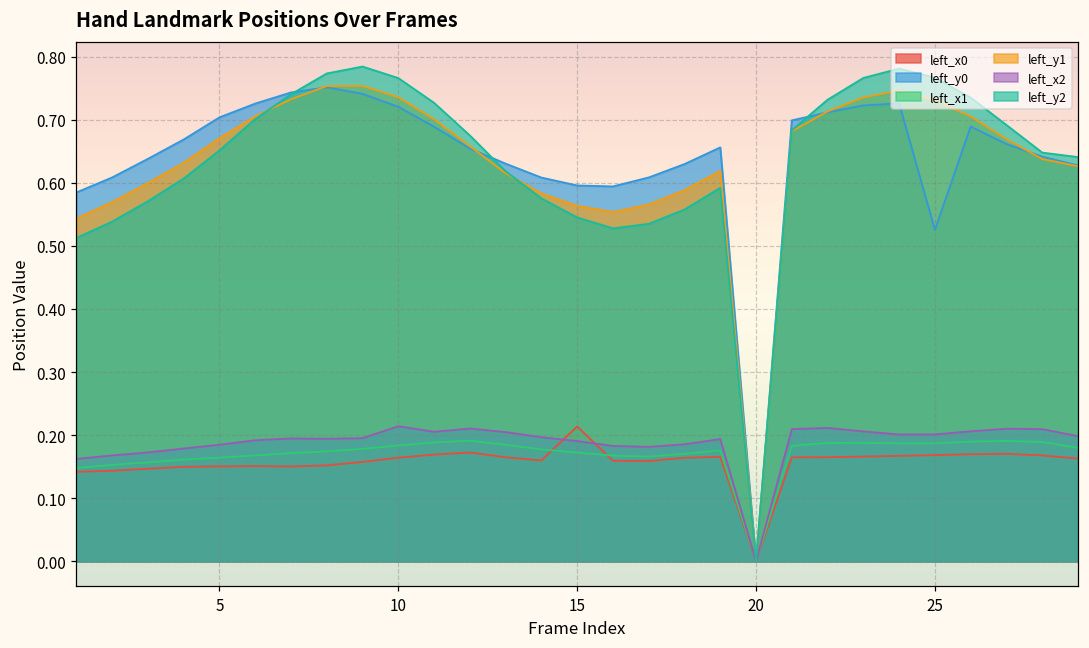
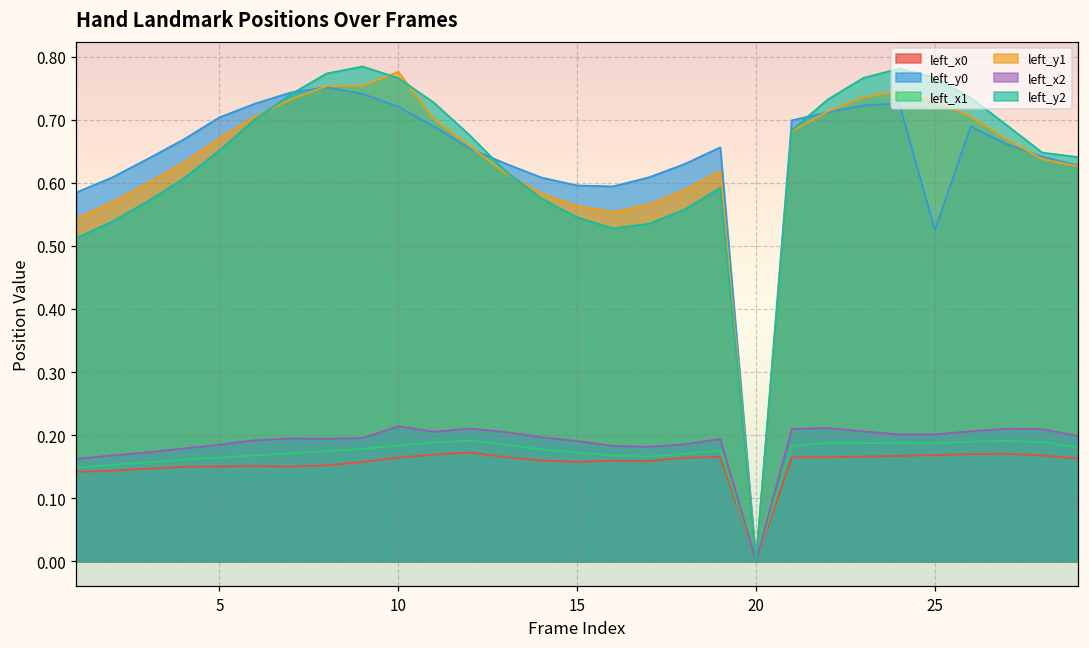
left_y1, 10: 0.74 -> 0.78
left_x0, 15: 0.21 -> 0.16
